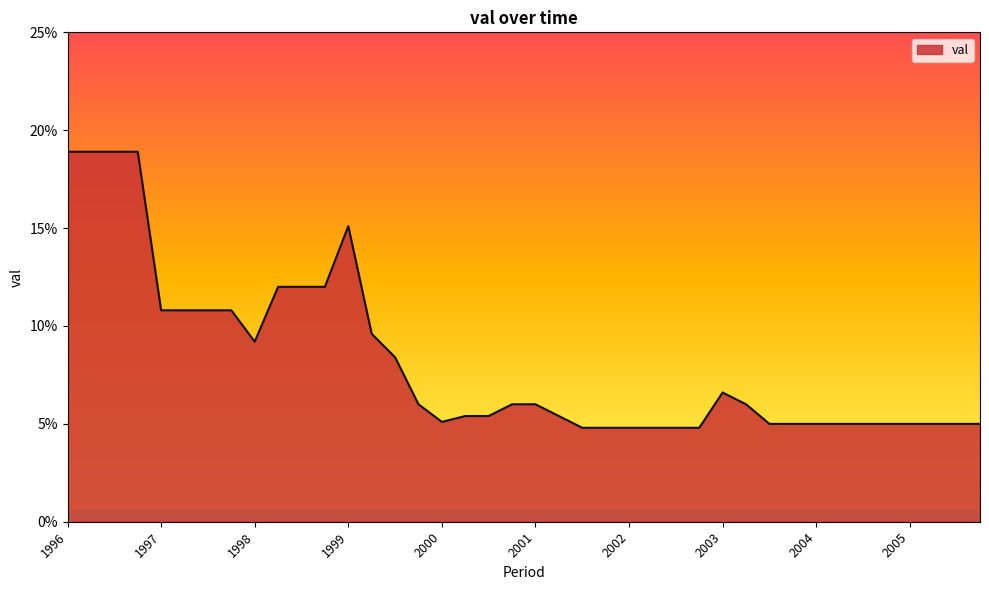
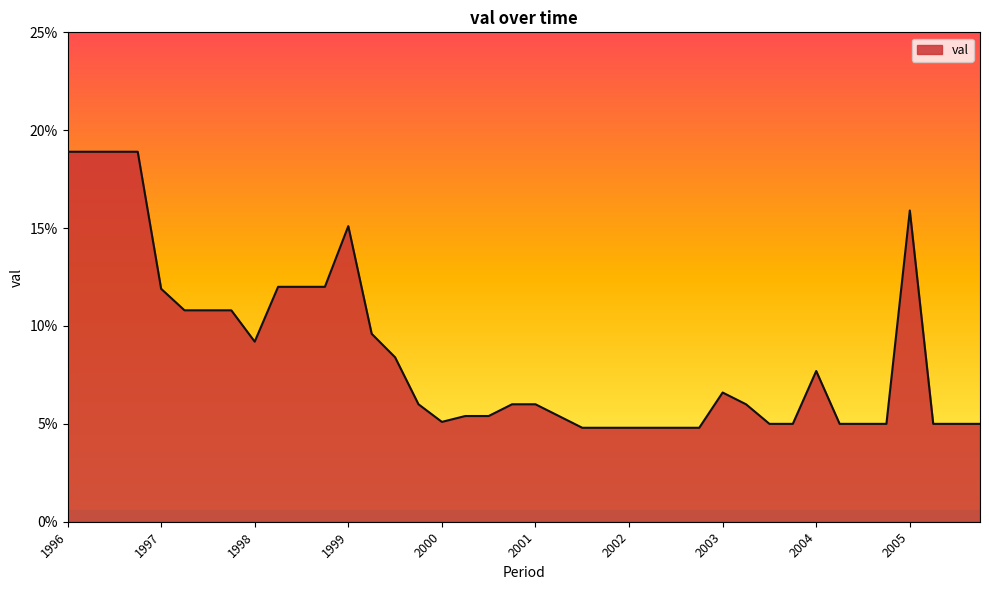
1997: 10.8% -> 11.9%
2004: 5.0% -> 7.7%
2005: 5.0% -> 15.9%
